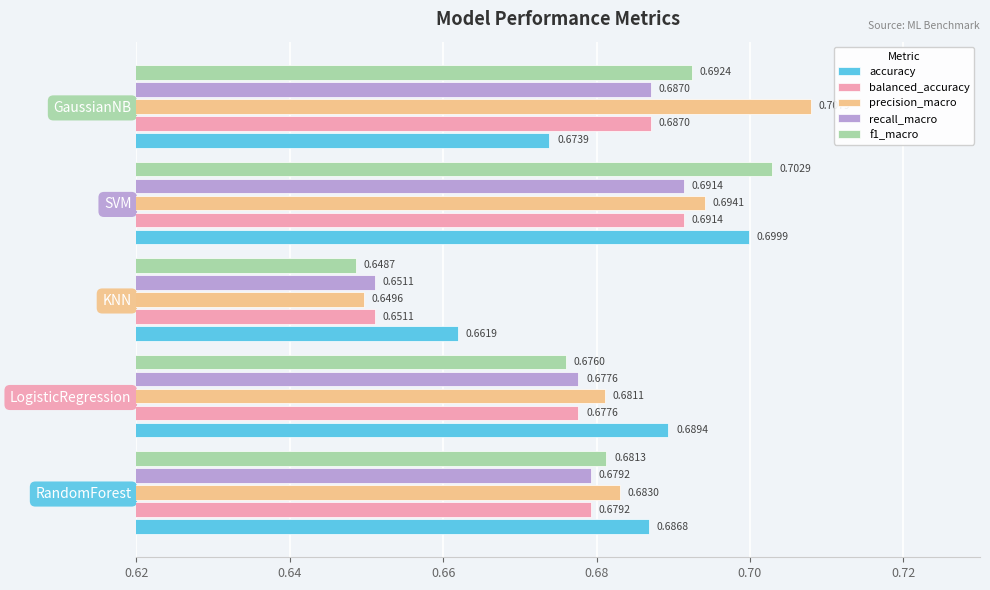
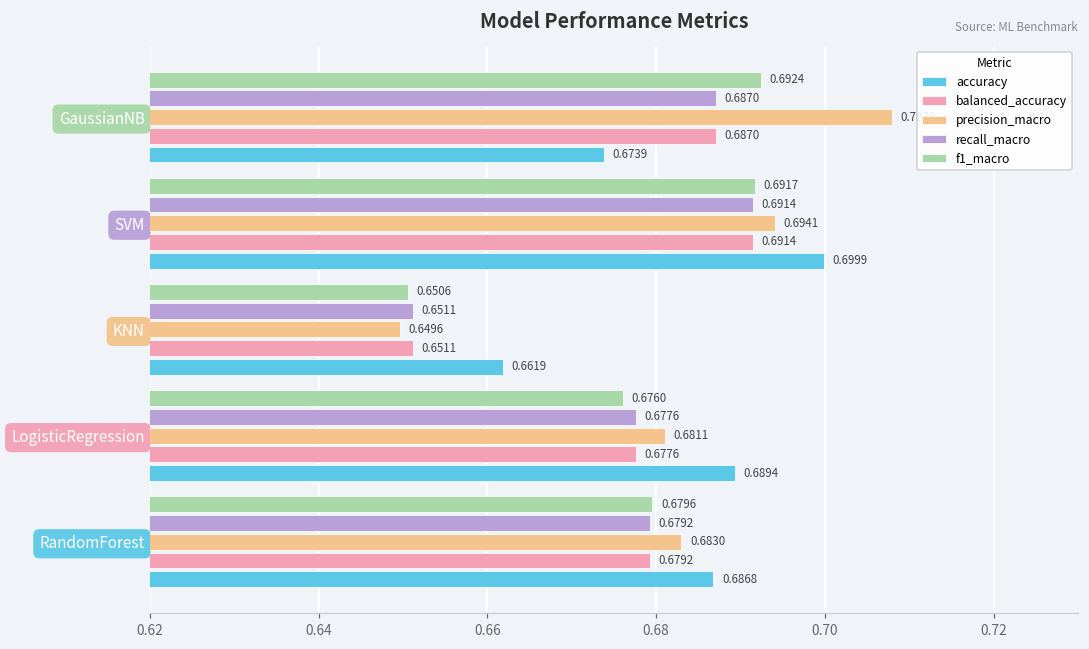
f1_macro, SVM: 0.7029 -> 0.6917
f1_macro, KNN: 0.6487 -> 0.6506
f1_macro, RandomForest: 0.6813 -> 0.6796
